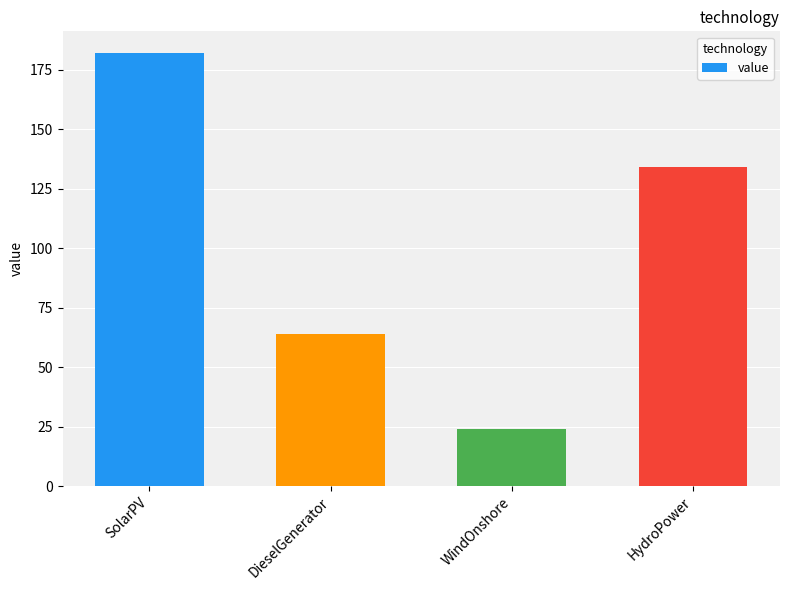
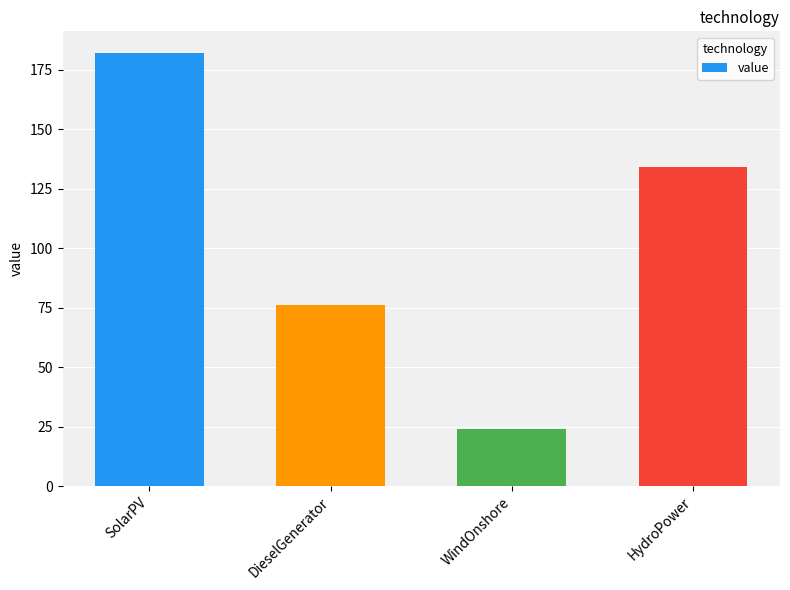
DieselGenerator: 64 -> 76
